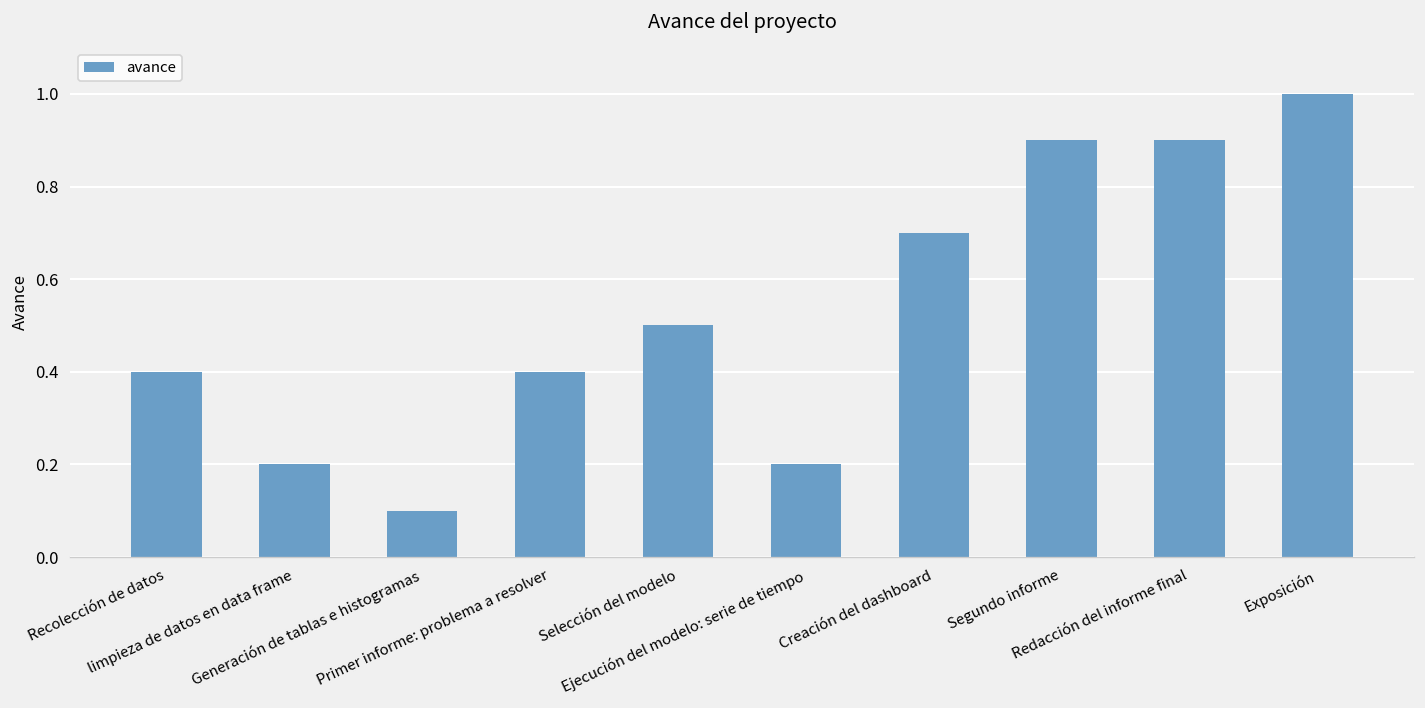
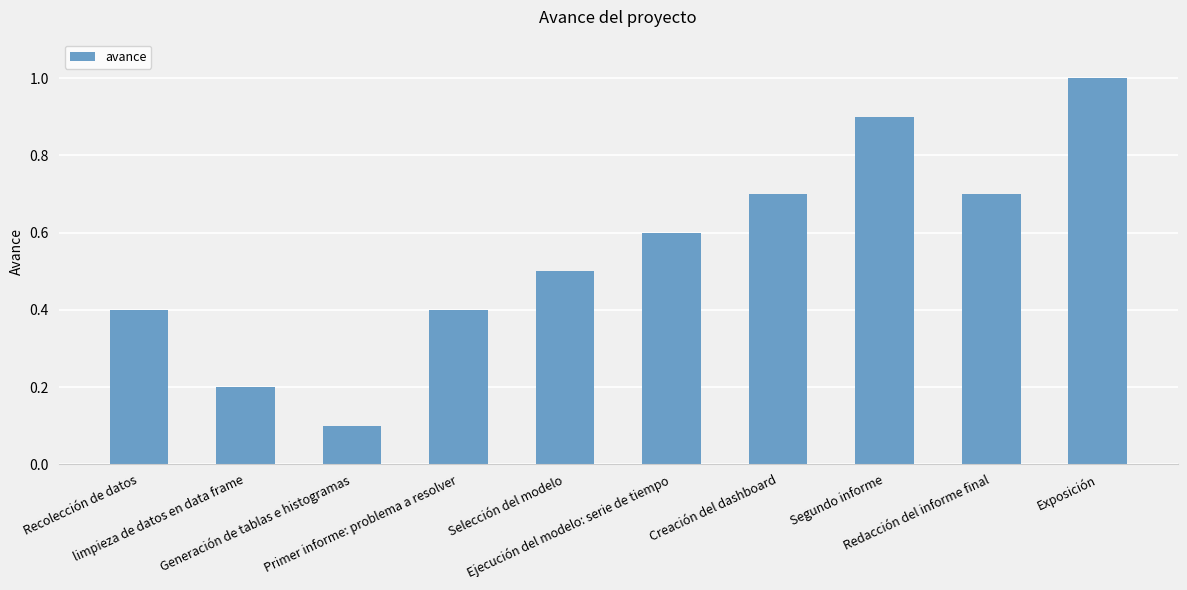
Ejecución del modelo: serie de tiempo: 0.2 -> 0.6
Redacción del informe final: 0.9 -> 0.7
